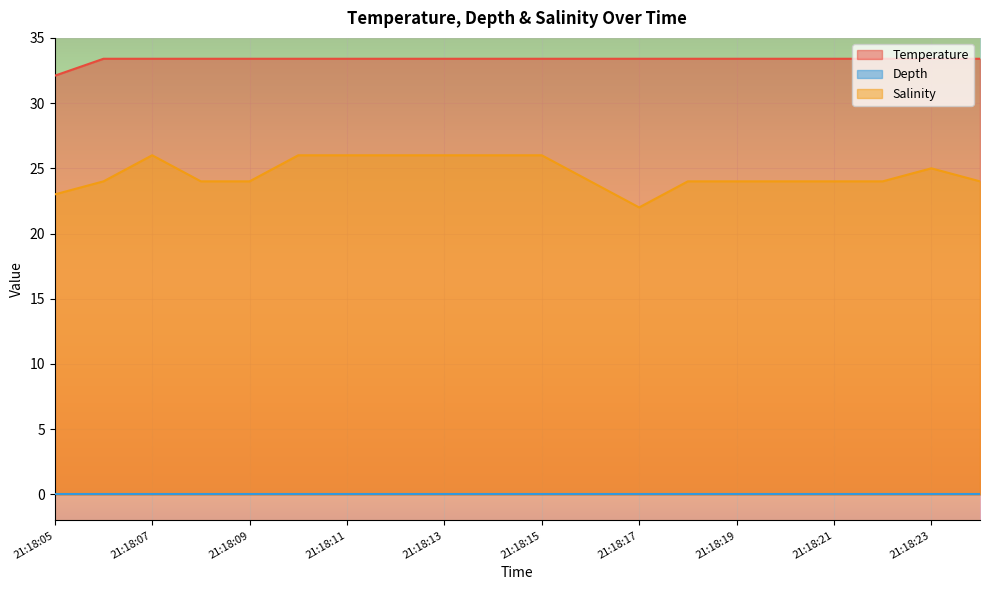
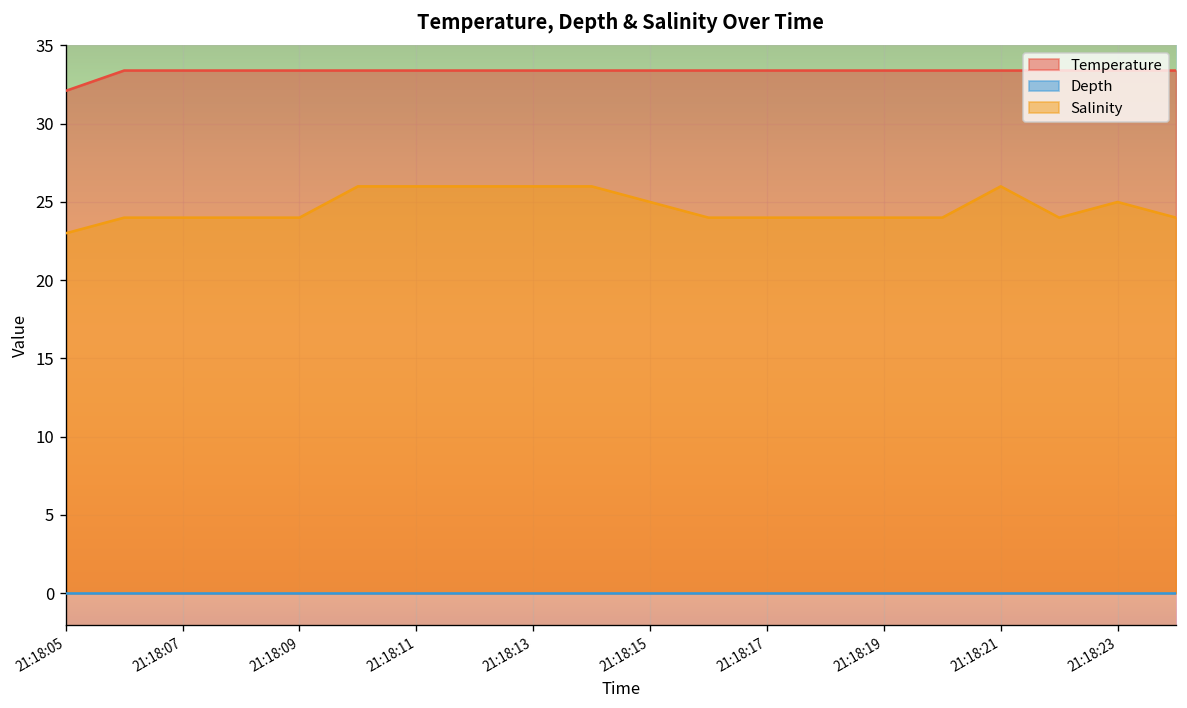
Salinity, 21:18:07: 26 -> 24
Salinity, 21:18:15: 26 -> 25
Salinity, 21:18:17: 22 -> 24
Salinity, 21:18:21: 24 -> 26
